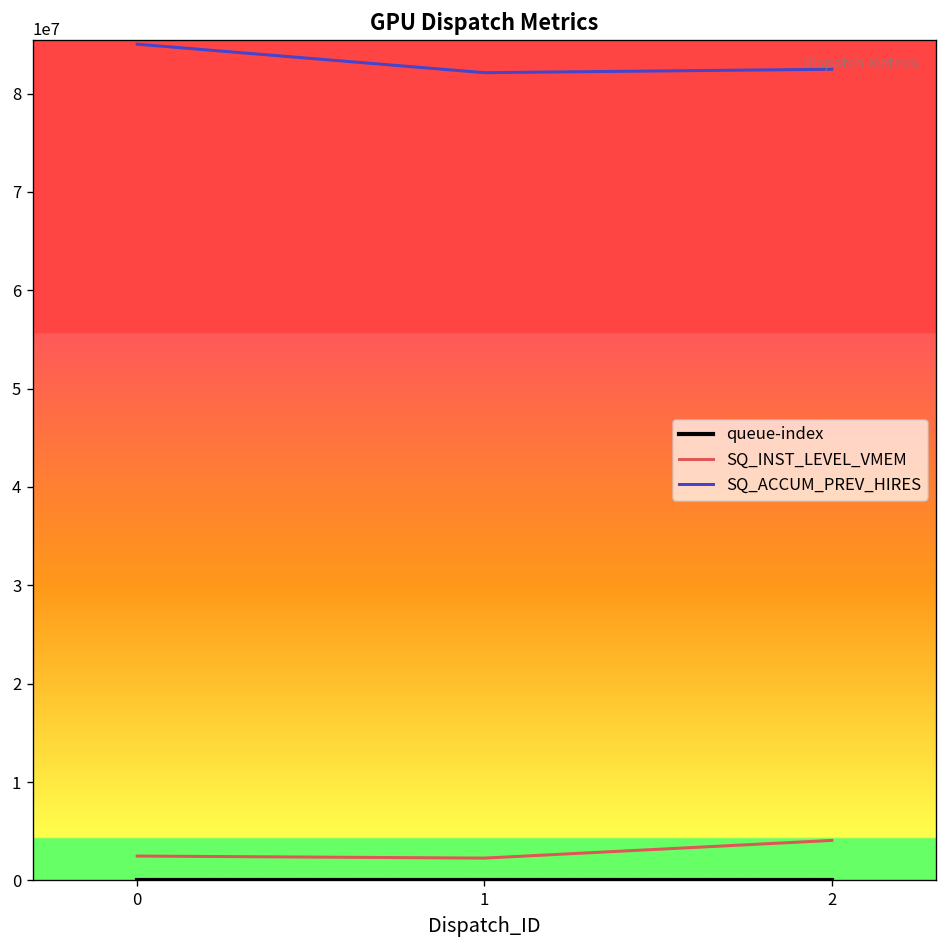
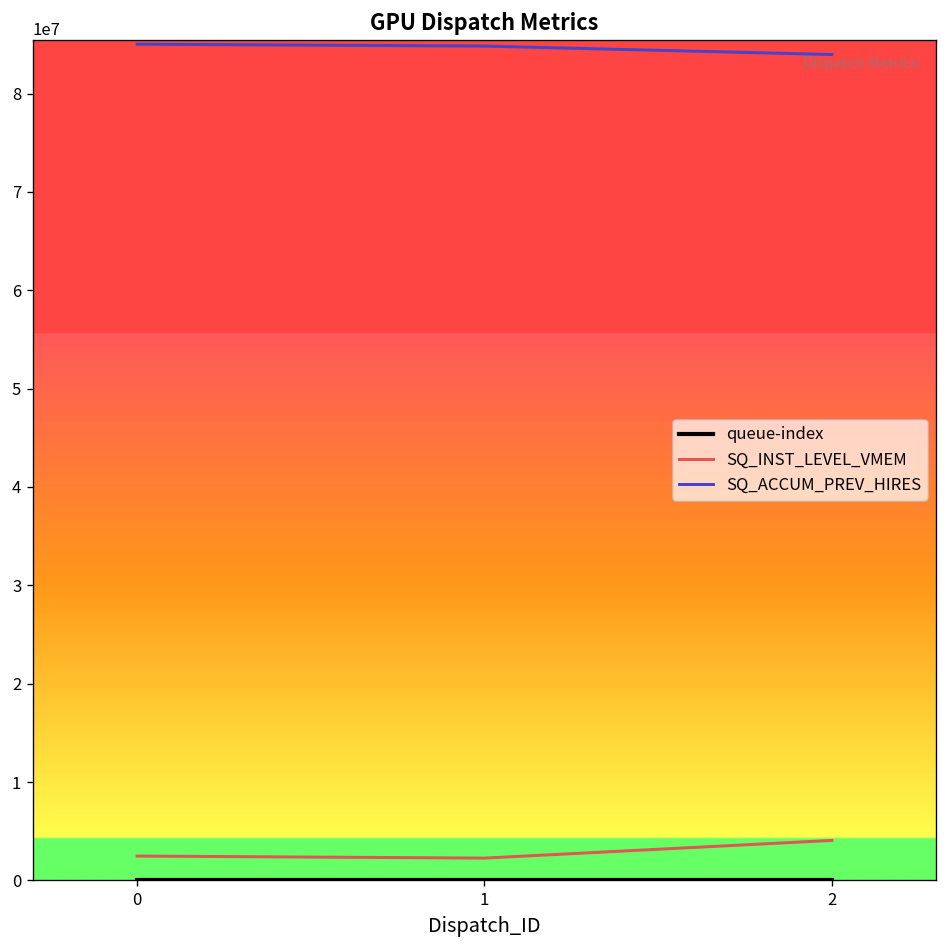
SQ_ACCUM_PREV_HIRES, 1: 82000000 -> 85000000
SQ_ACCUM_PREV_HIRES, 2: 82000000 -> 84000000
